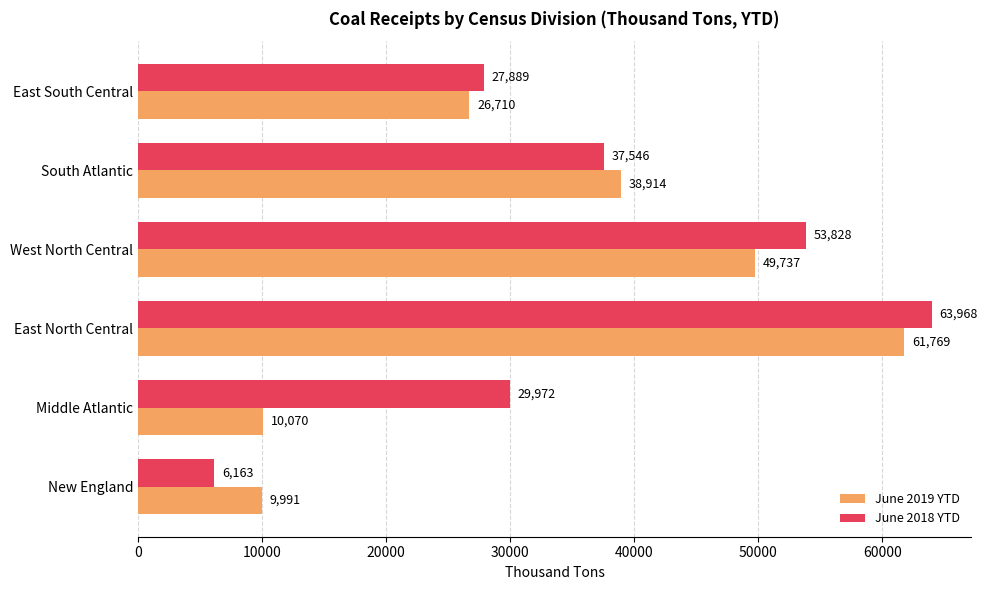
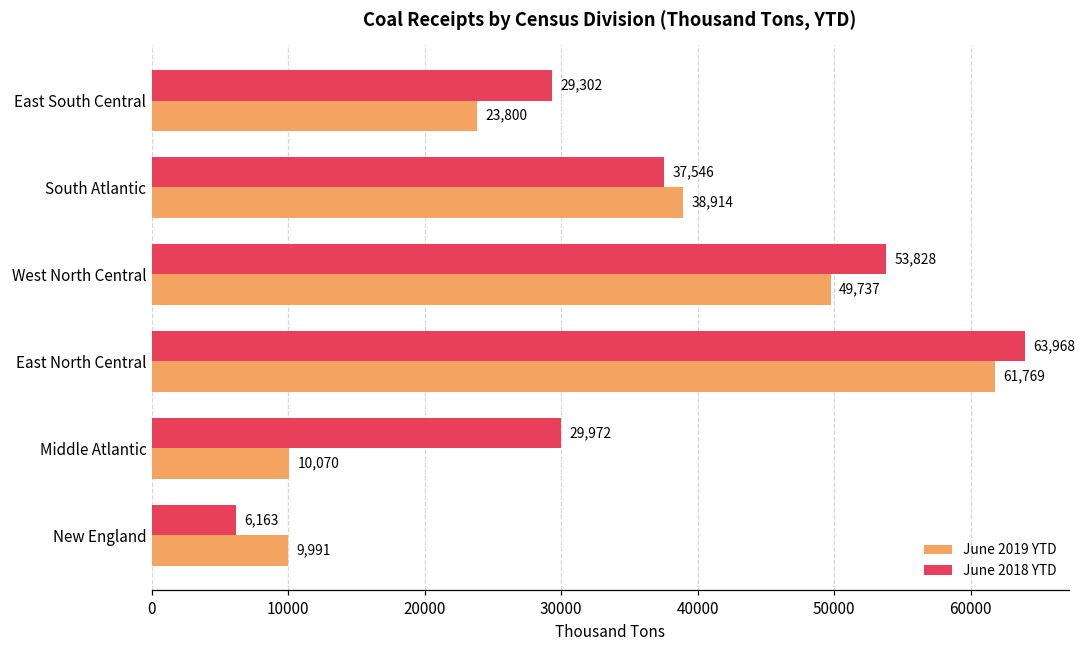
June 2018 YTD, East South Central: 27,889 -> 29,302
June 2019 YTD, East South Central: 26,710 -> 23,800
